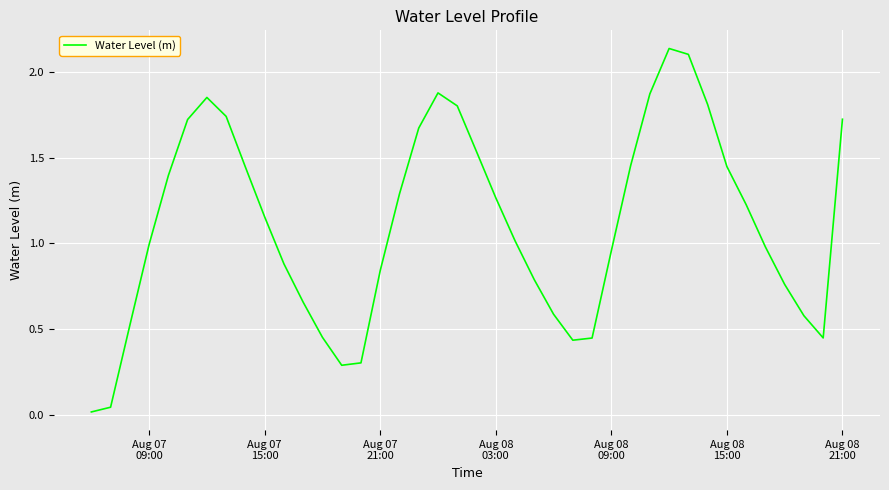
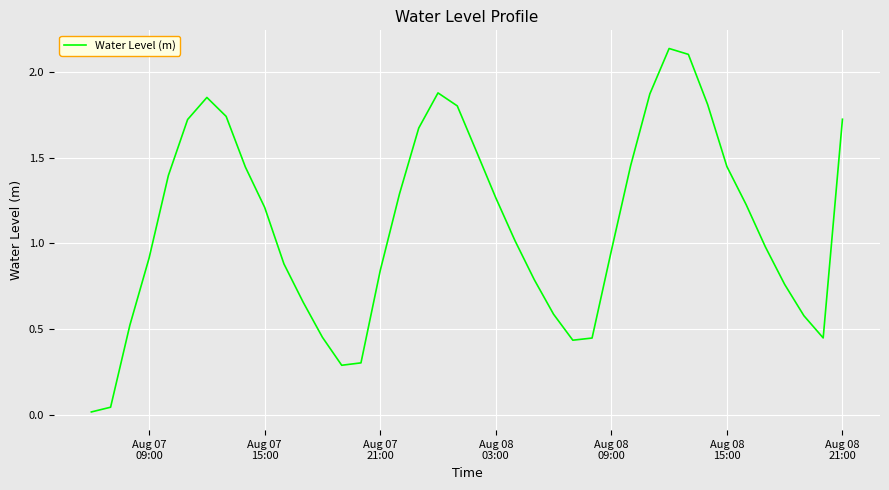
Aug 07 09:00: 0.99 -> 0.92
Aug 07 15:00: 1.15 -> 1.21
